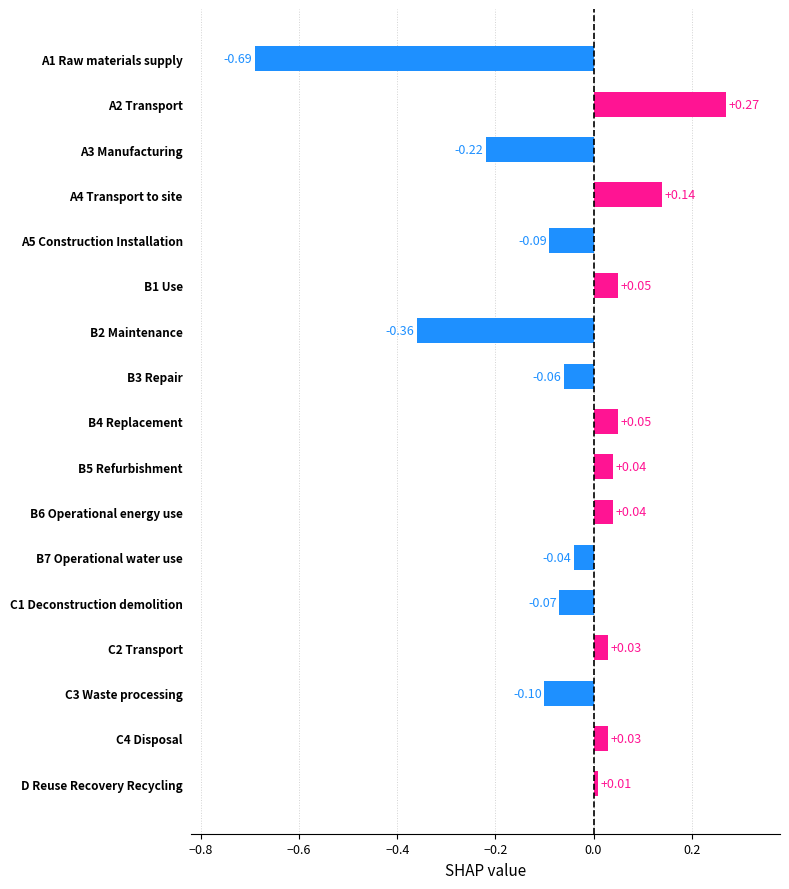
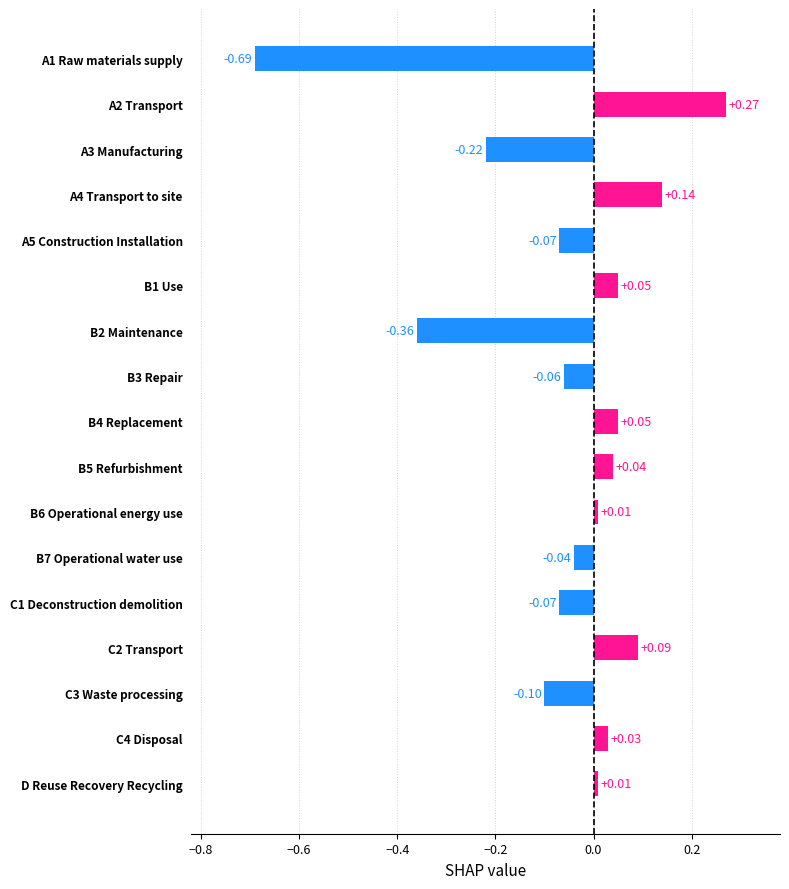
A5 Construction Installation: -0.09 -> -0.07
B6 Operational energy use: +0.04 -> +0.01
C2 Transport: +0.03 -> +0.09
